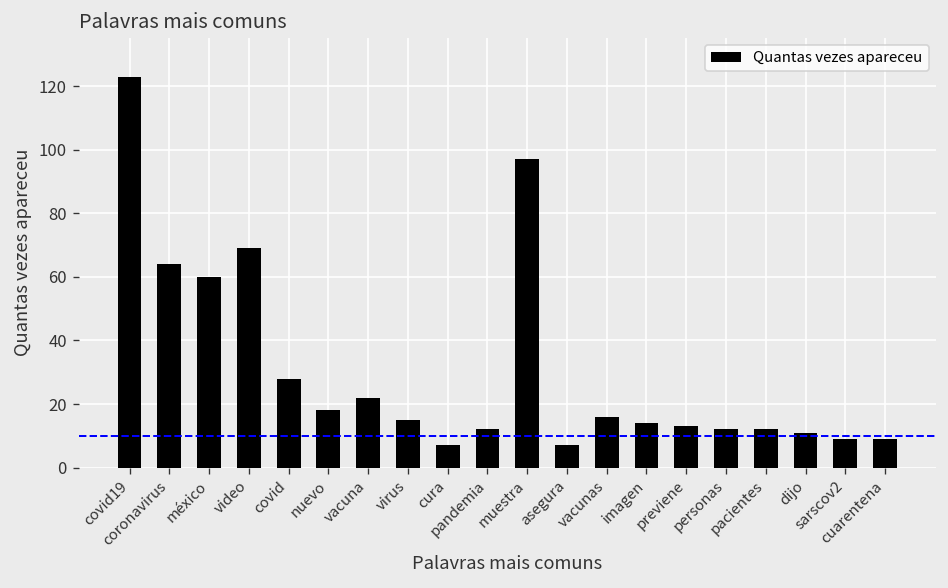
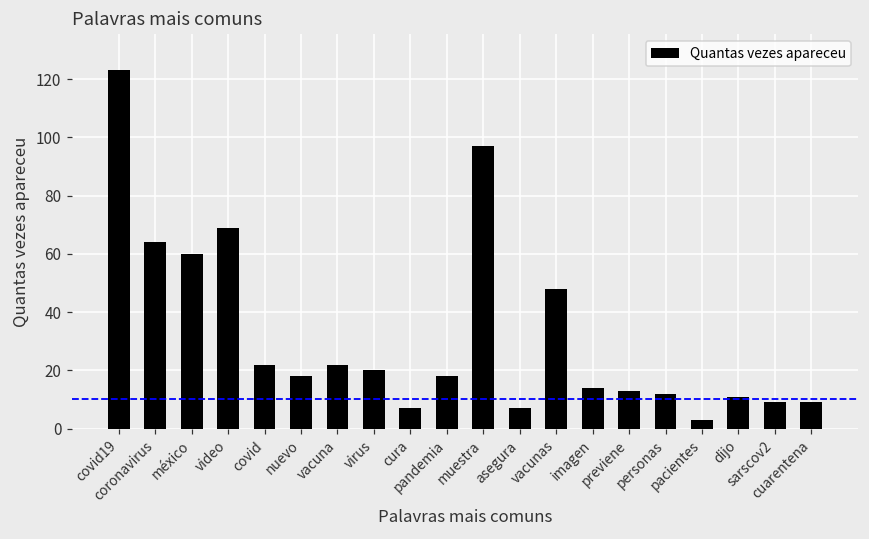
covid: 28 -> 22
virus: 15 -> 20
pandemia: 12 -> 18
vacunas: 16 -> 48
pacientes: 12 -> 3
